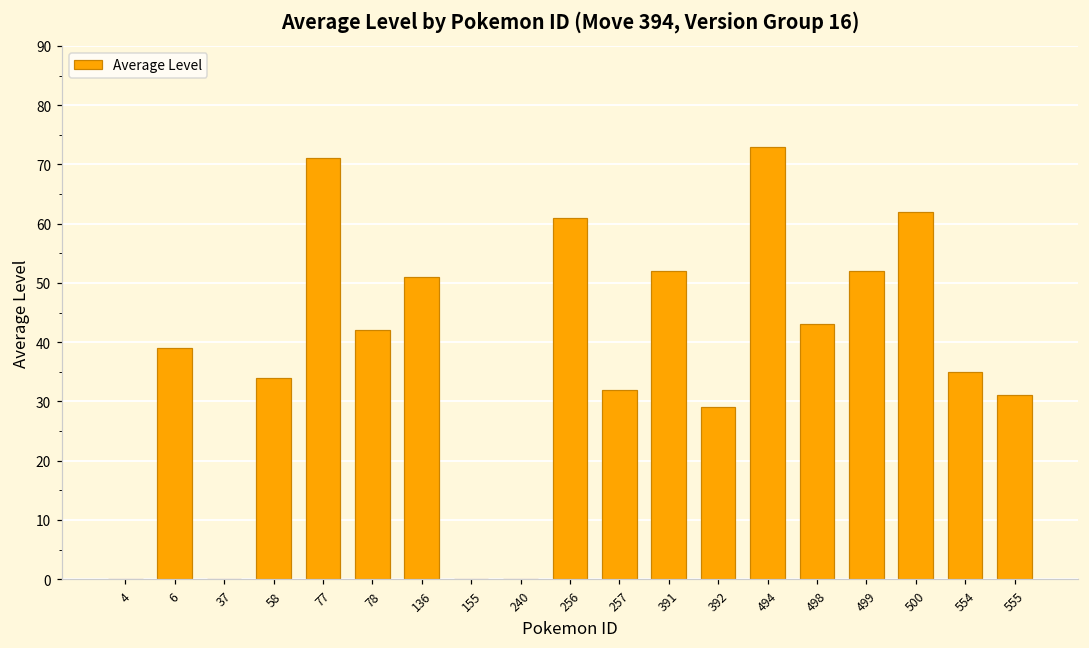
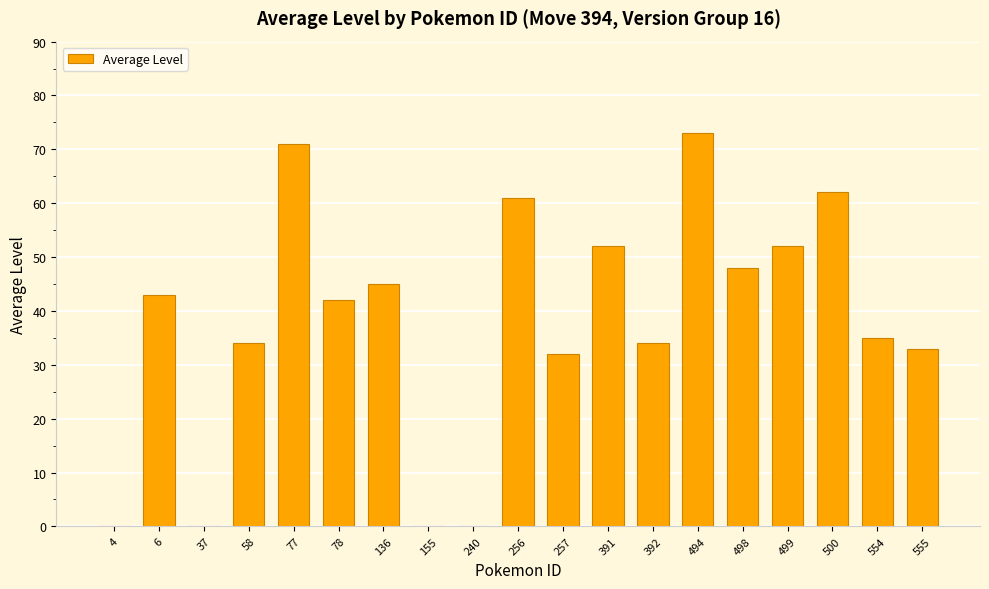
6: 39 -> 43
136: 51 -> 45
392: 29 -> 34
498: 43 -> 48
555: 31 -> 33
